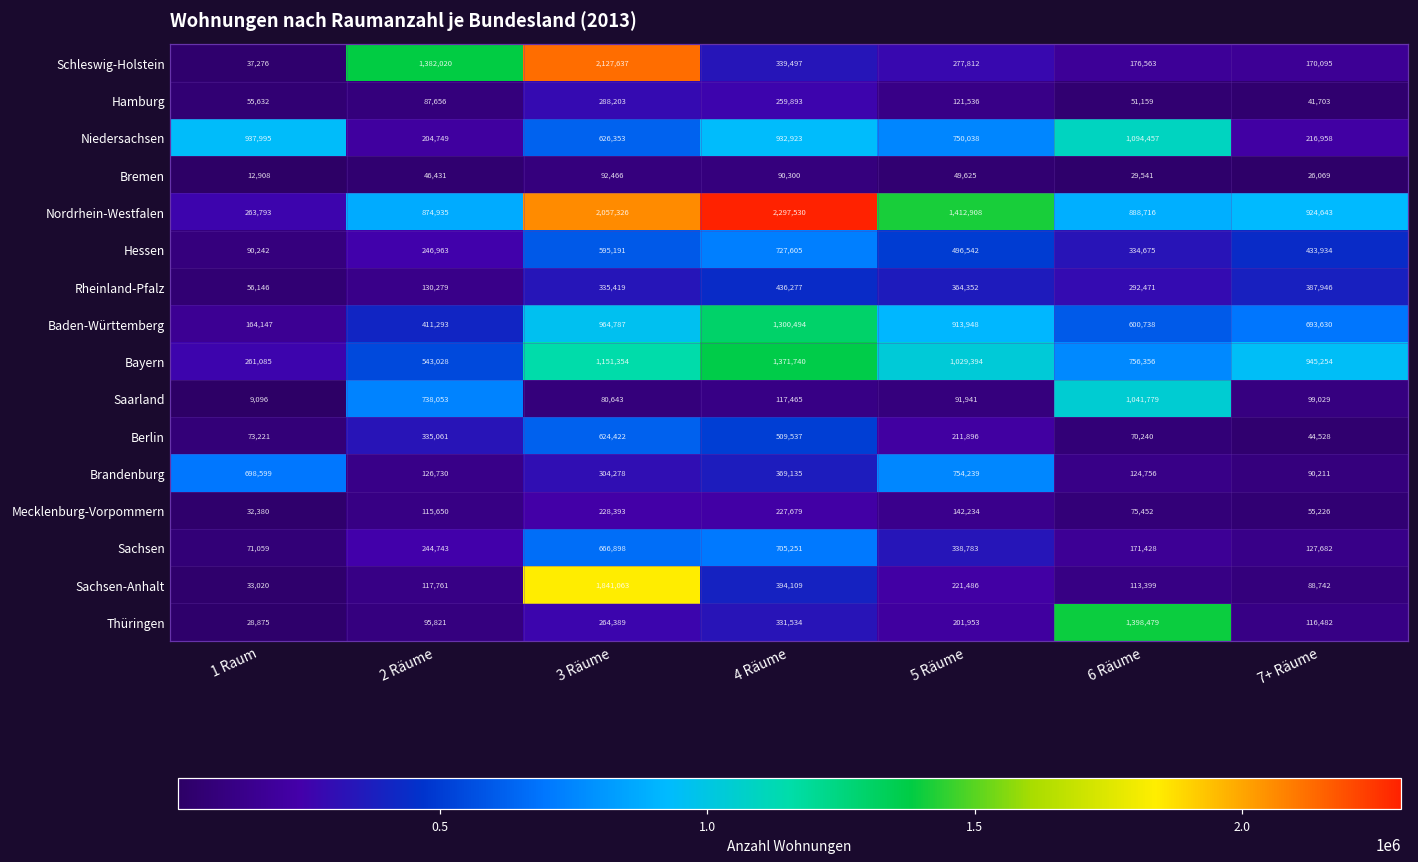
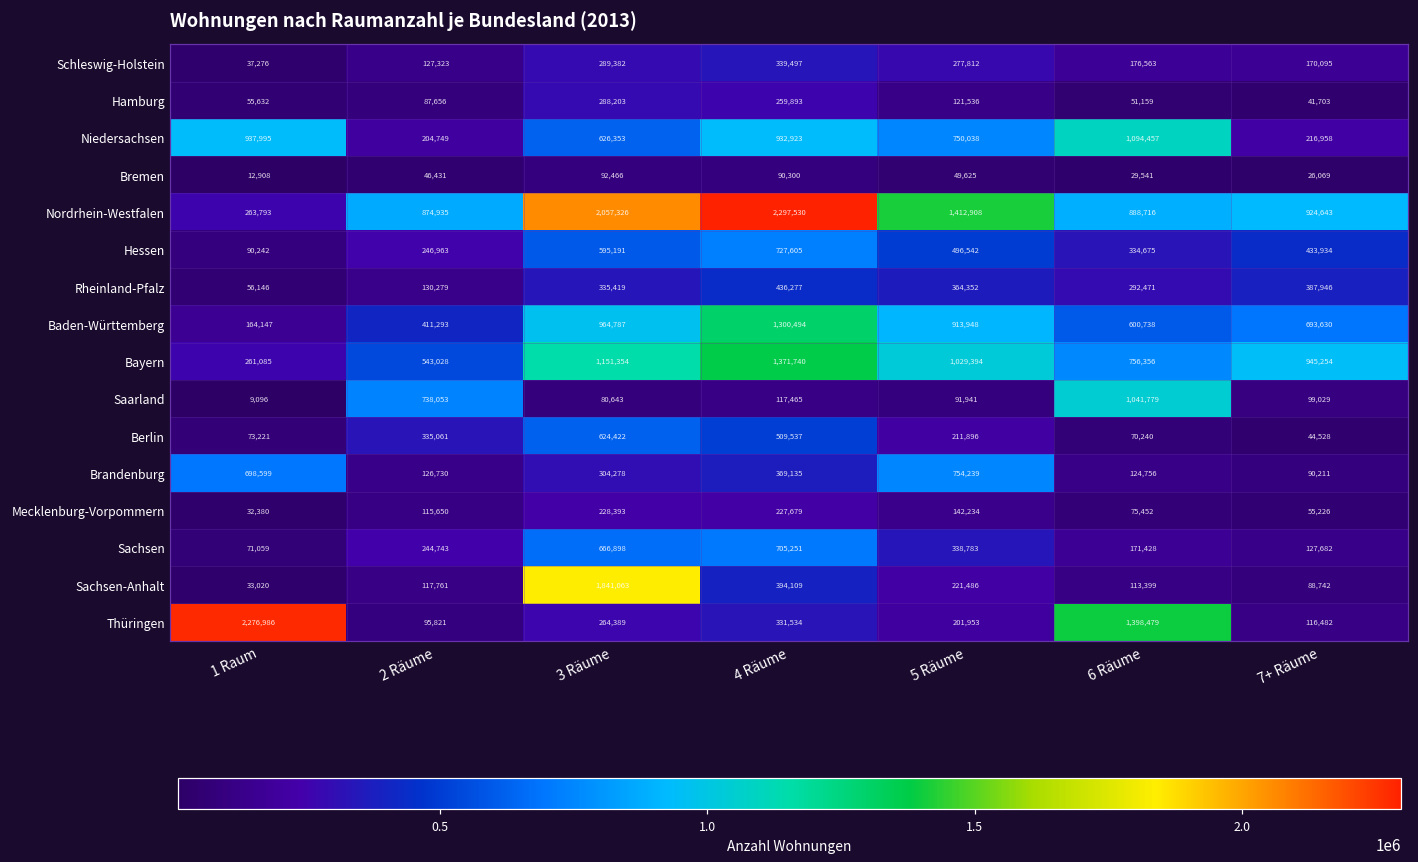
Schleswig-Holstein, 2 Räume: 1,382,020 -> 127,323
Schleswig-Holstein, 3 Räume: 2,127,637 -> 289,382
Thüringen, 1 Raum: 28,875 -> 2,276,986
